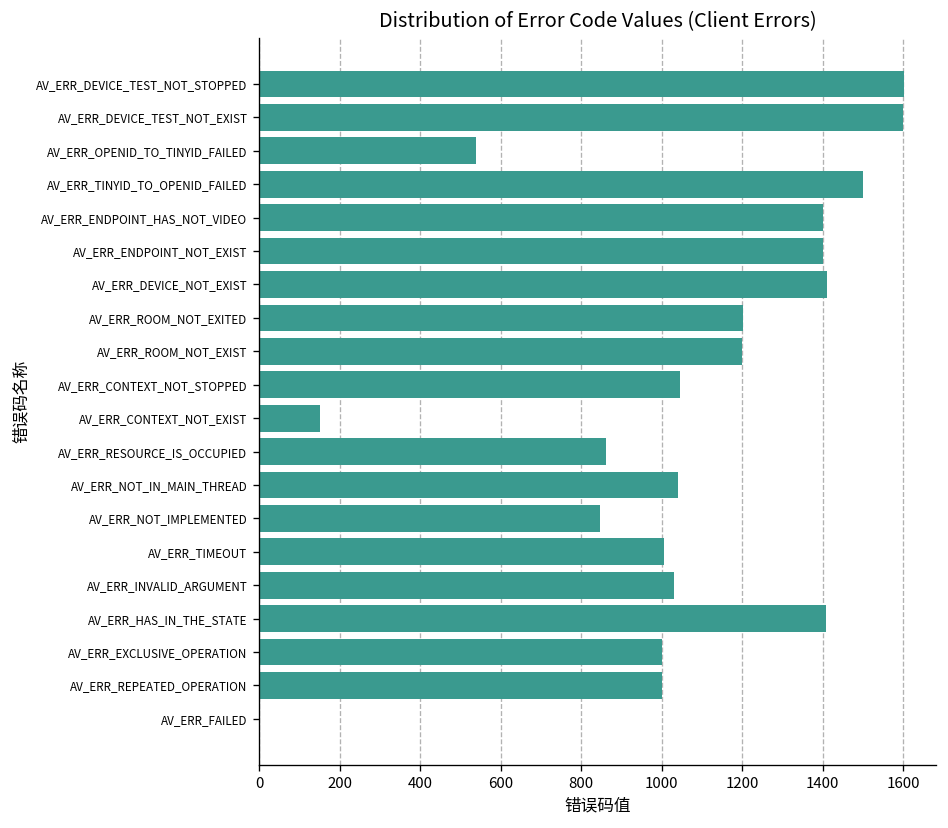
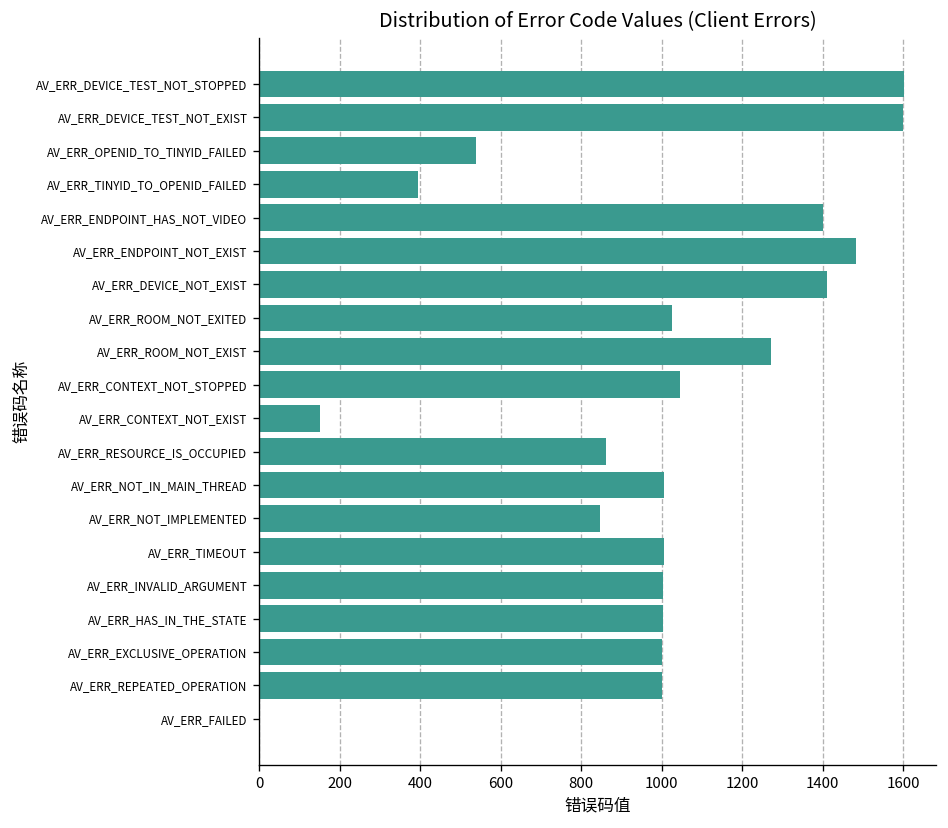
AV_ERR_TINYID_TO_OPENID_FAILED: 1500 -> 400
AV_ERR_ENDPOINT_NOT_EXIST: 1400 -> 1480
AV_ERR_ROOM_NOT_EXITED: 1200 -> 1030
AV_ERR_ROOM_NOT_EXIST: 1200 -> 1270
AV_ERR_NOT_IN_MAIN_THREAD: 1040 -> 1010
AV_ERR_INVALID_ARGUMENT: 1030 -> 1000
AV_ERR_HAS_IN_THE_STATE: 1410 -> 1000
